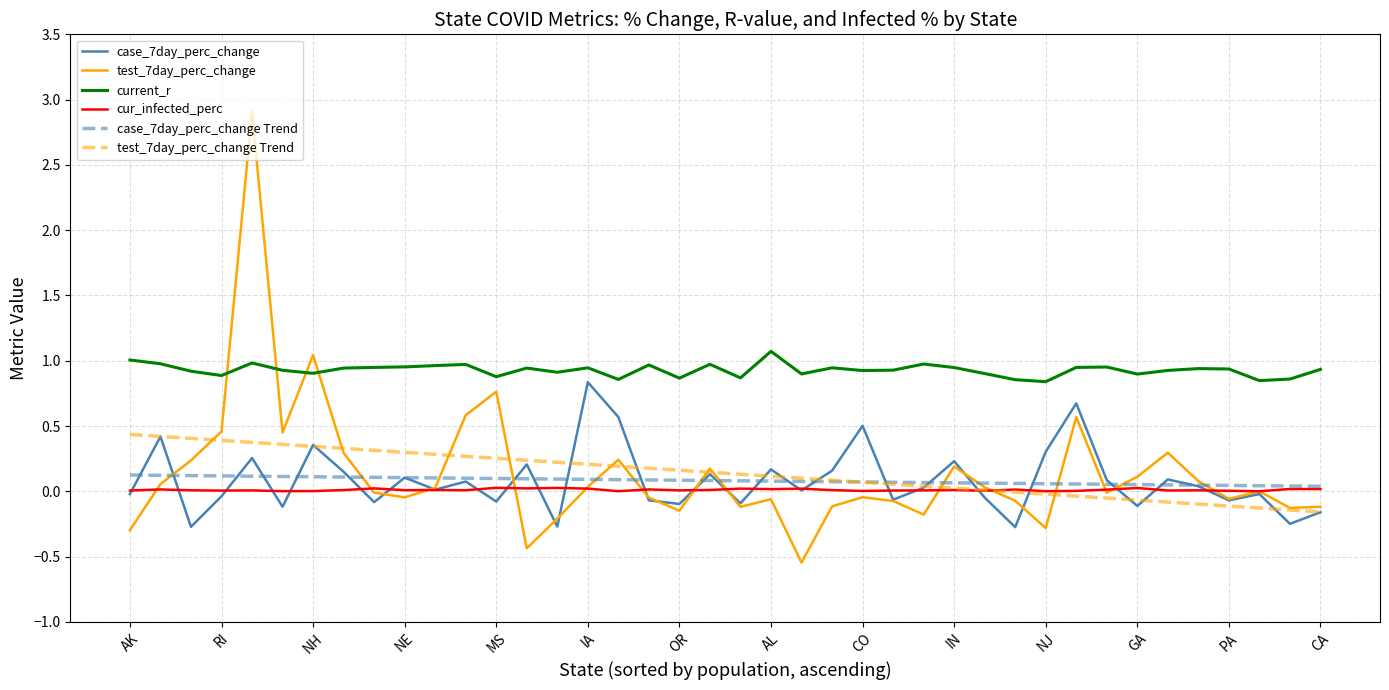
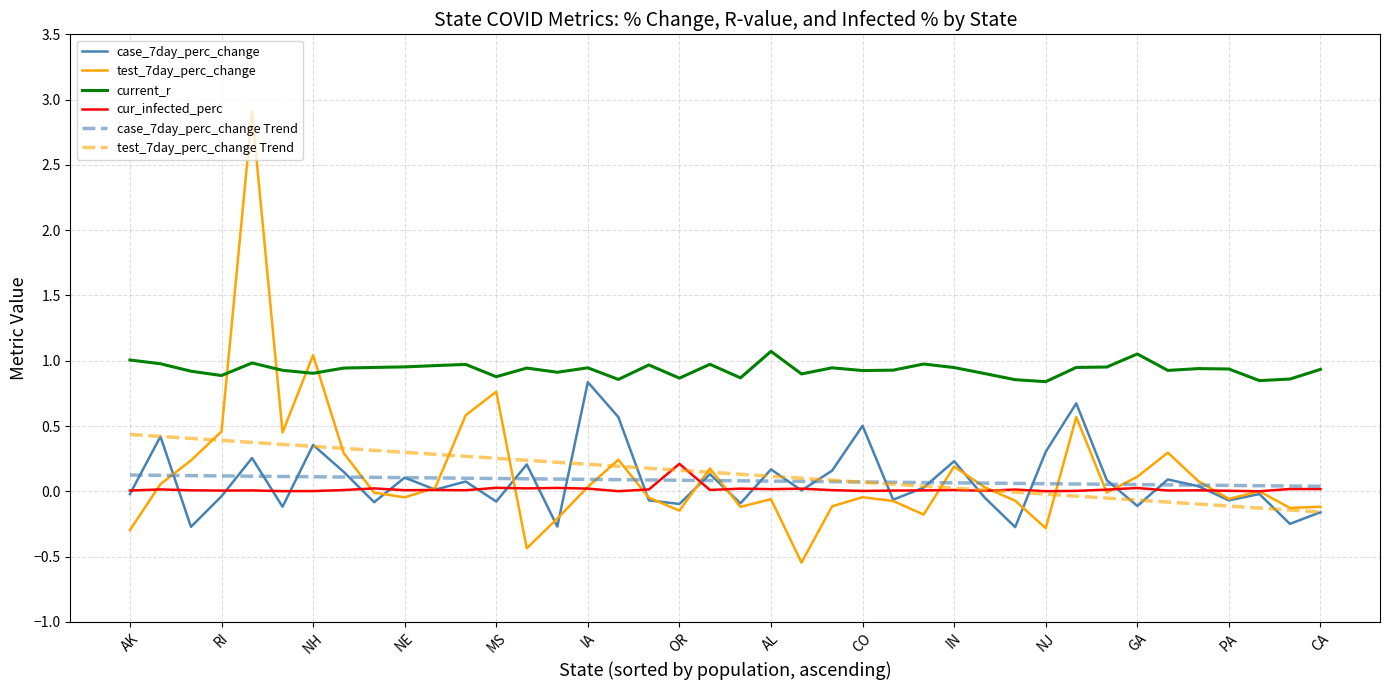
cur_infected_perc, OR: 0.01 -> 0.21
current_r, GA: 0.90 -> 1.05
